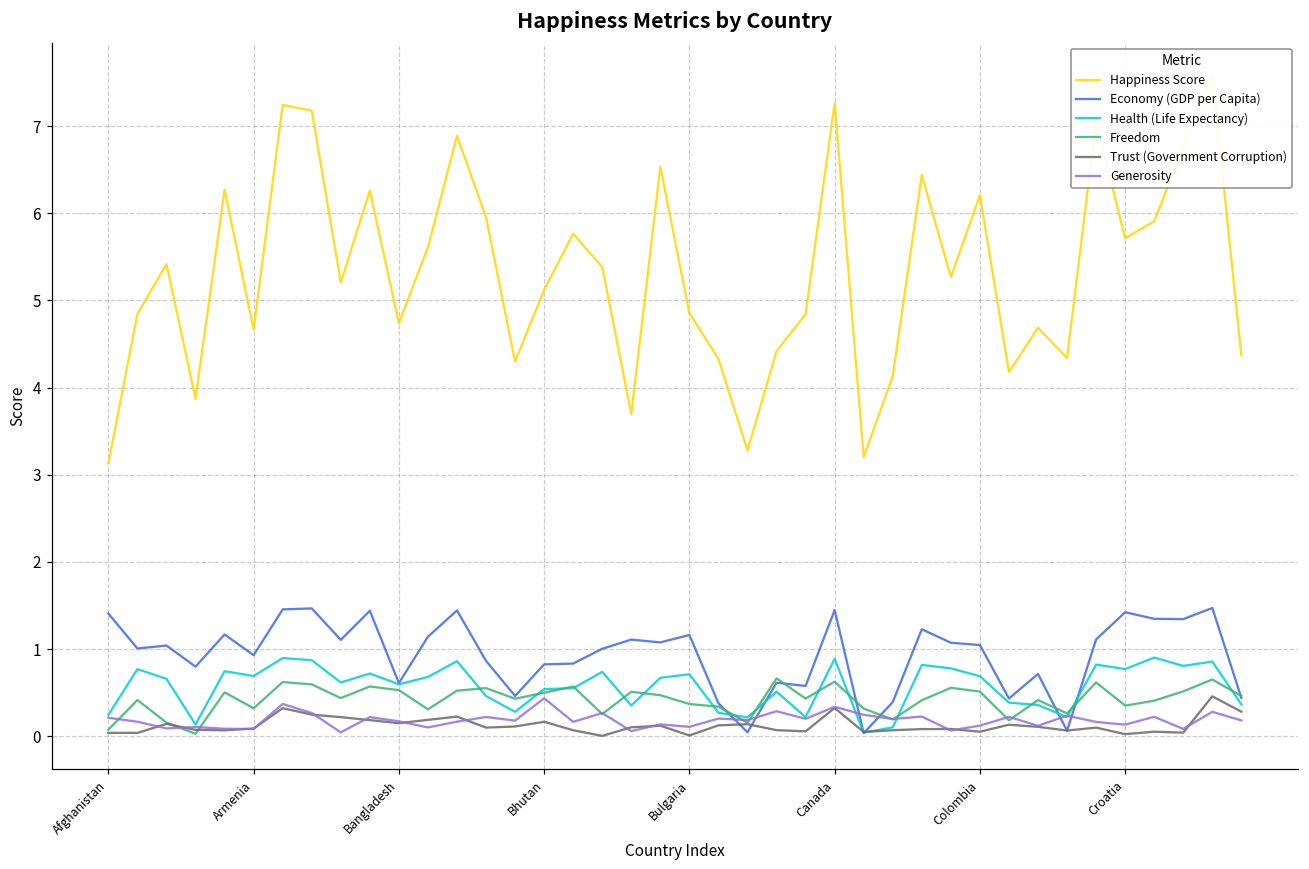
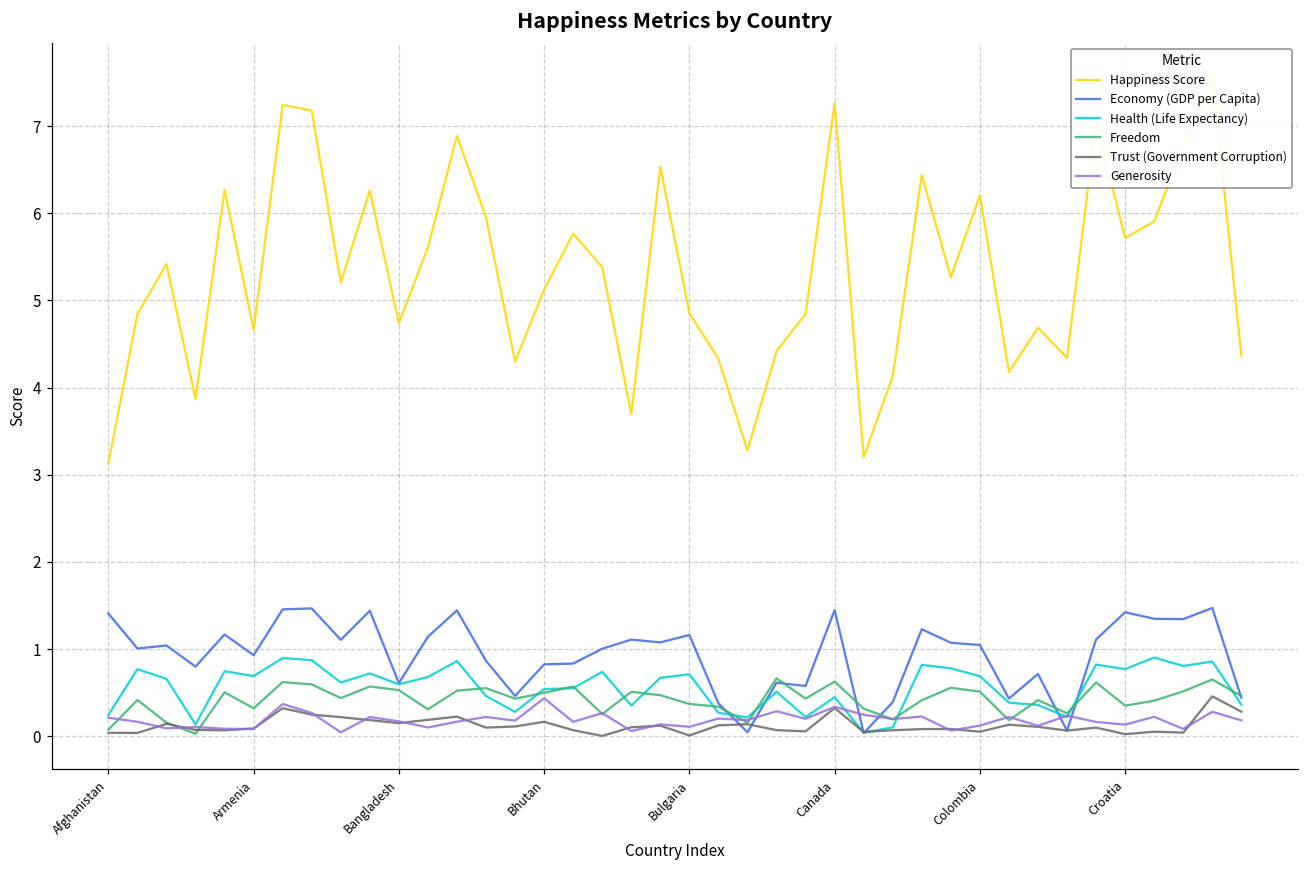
Health (Life Expectancy), Canada: 0.9 -> 0.4
